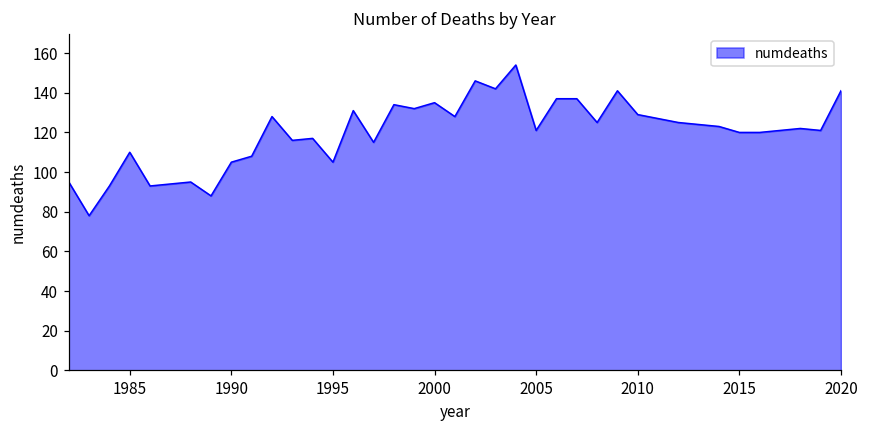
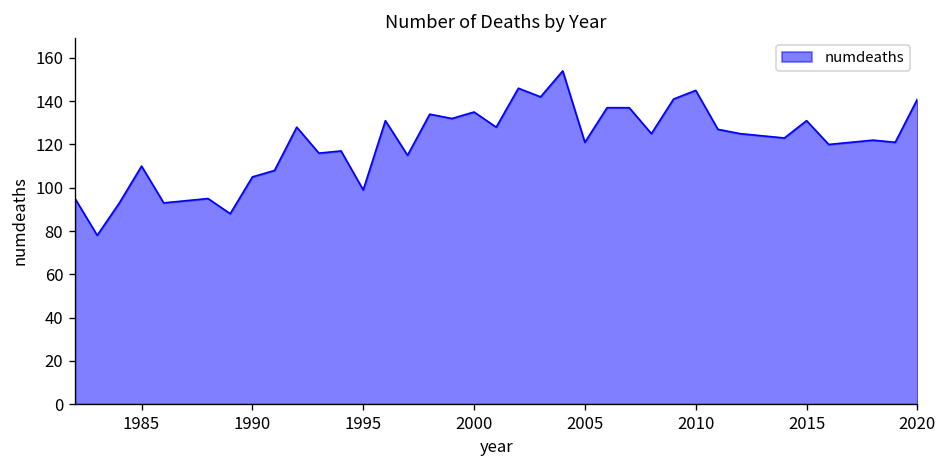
1995: 105 -> 99
2010: 129 -> 145
2015: 120 -> 131
